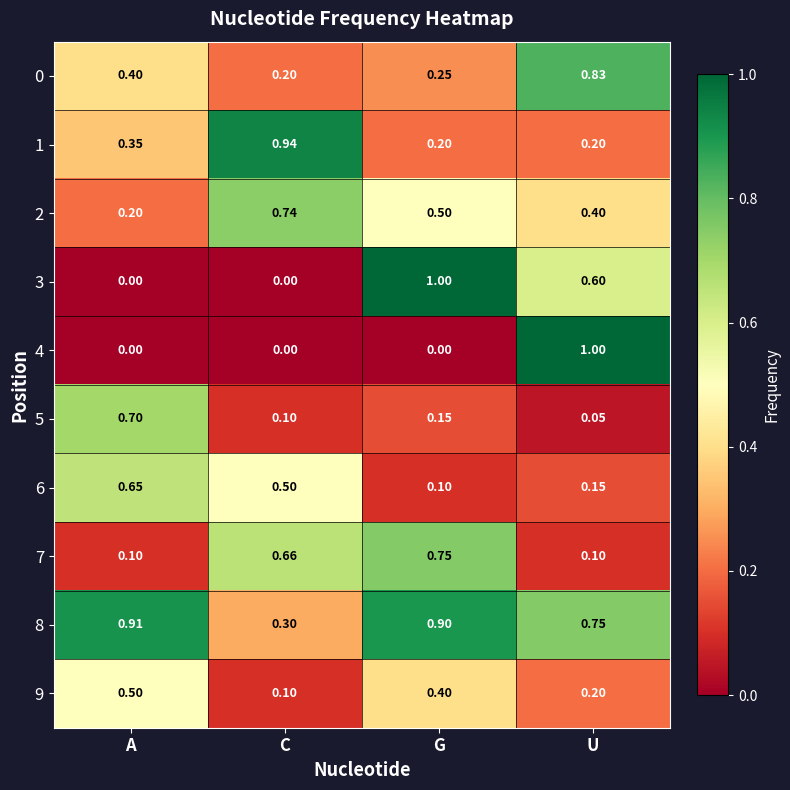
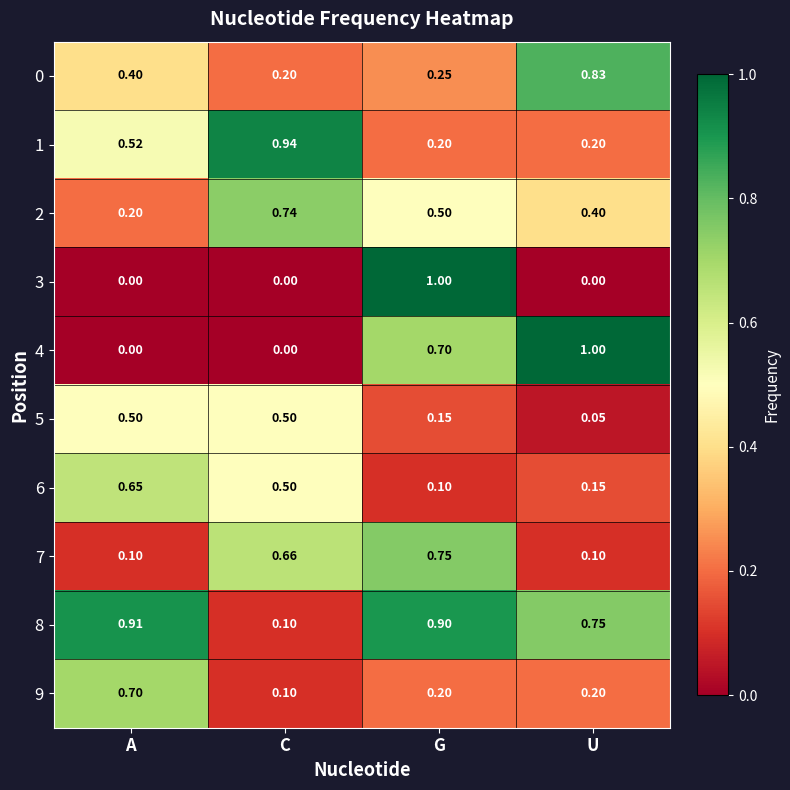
1, A: 0.35 -> 0.52
3, U: 0.60 -> 0.00
4, G: 0.00 -> 0.70
5, A: 0.70 -> 0.50
5, C: 0.10 -> 0.50
8, C: 0.30 -> 0.10
9, A: 0.50 -> 0.70
9, G: 0.40 -> 0.20
